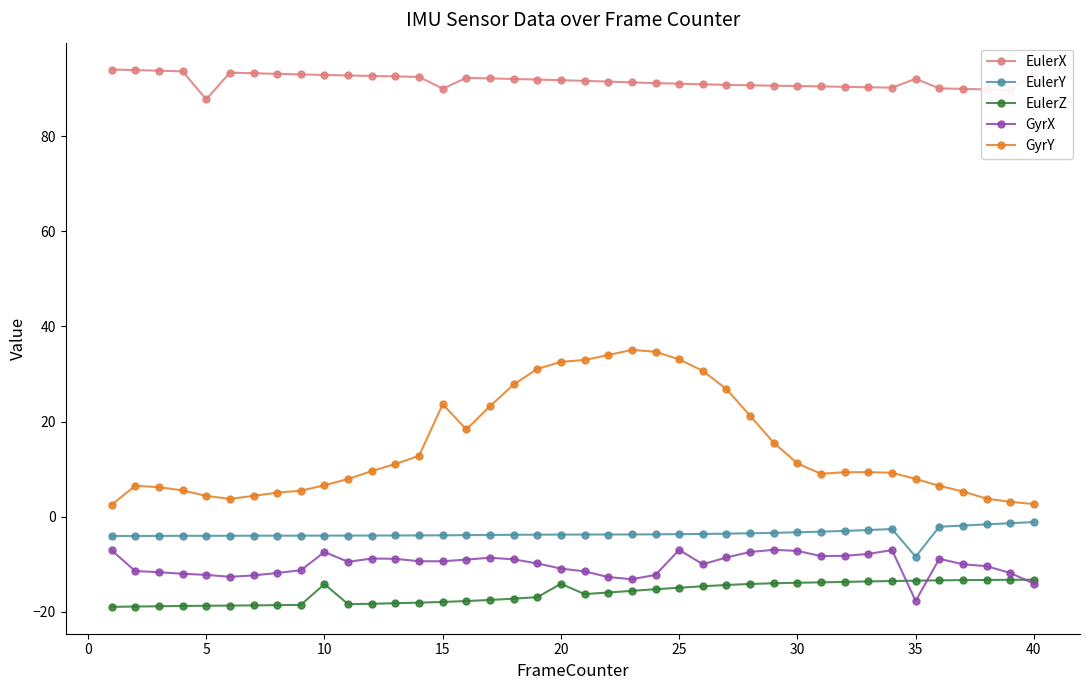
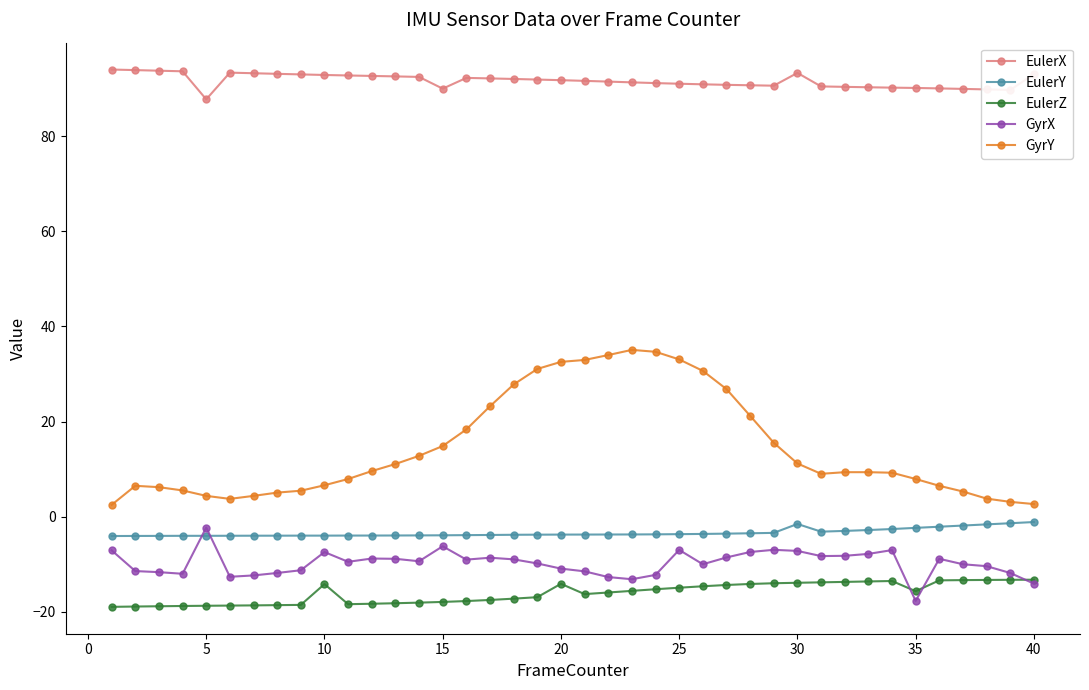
GyrX, 5: -12 -> -2
GyrX, 15: -9 -> -6
GyrY, 15: 24 -> 15
EulerX, 30: 91 -> 93
EulerY, 30: -3 -> -2
EulerX, 35: 92 -> 90
EulerY, 35: -8 -> -2
EulerZ, 35: -13 -> -16
